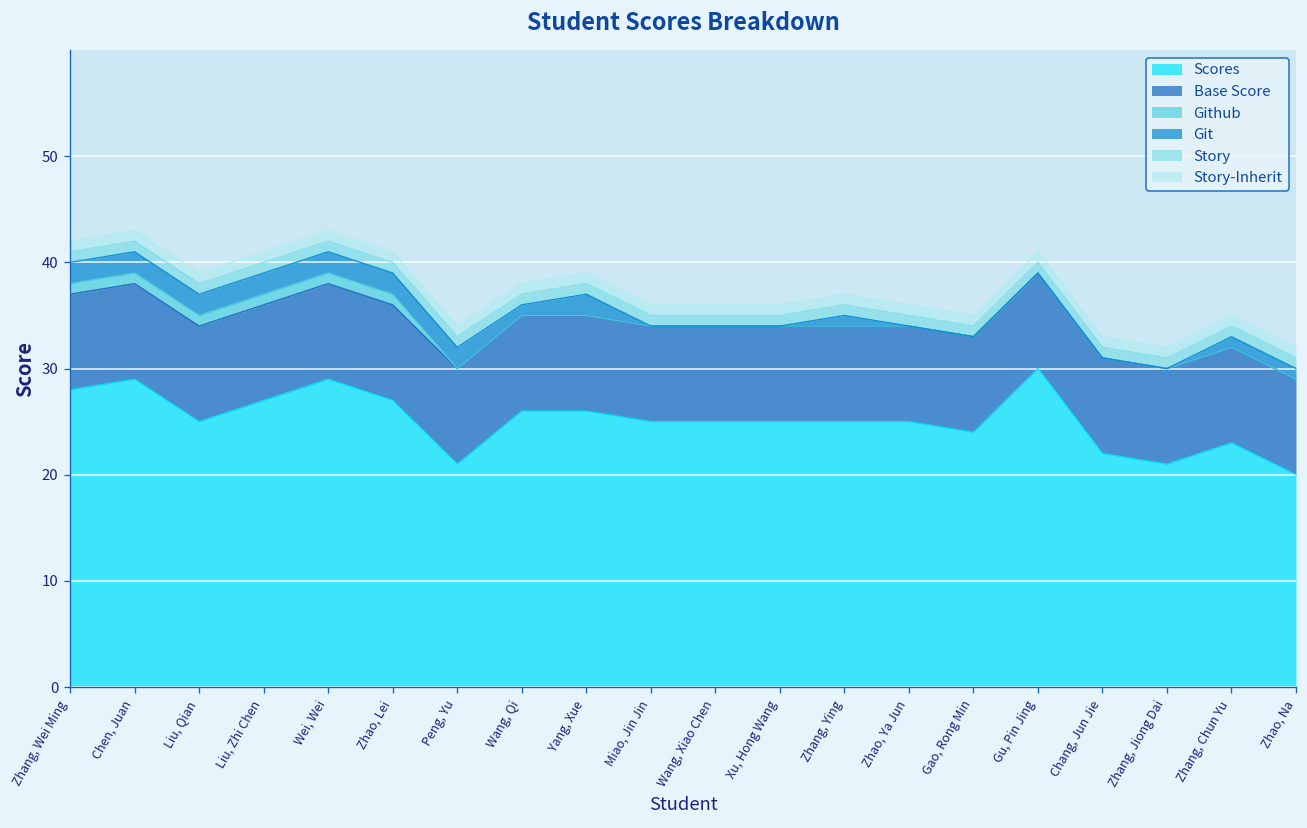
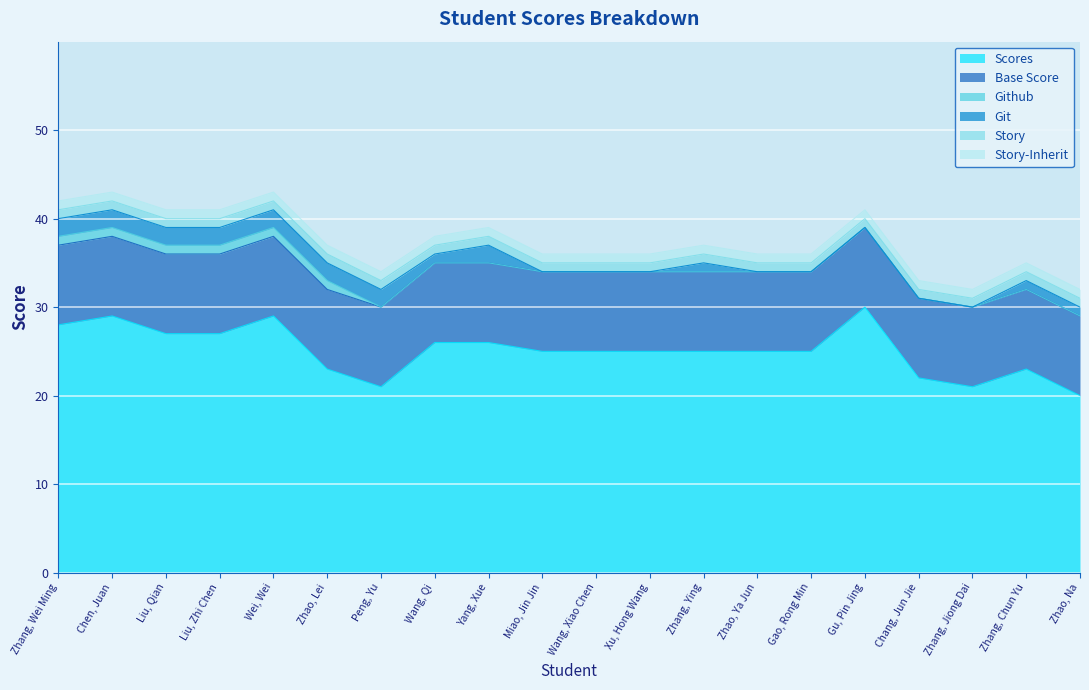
Scores, Liu, Qian: 25 -> 27
Scores, Zhao, Lei: 27 -> 23
Scores, Gao, Rong Min: 24 -> 25
